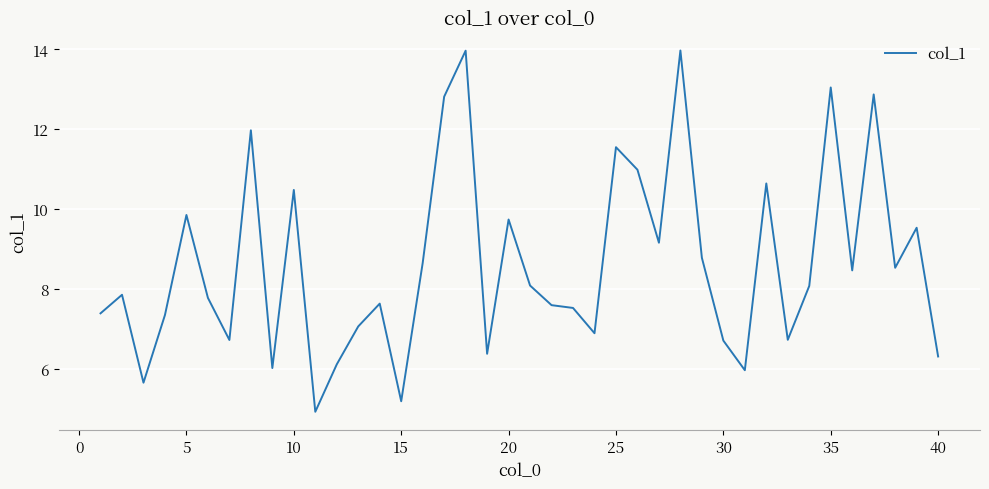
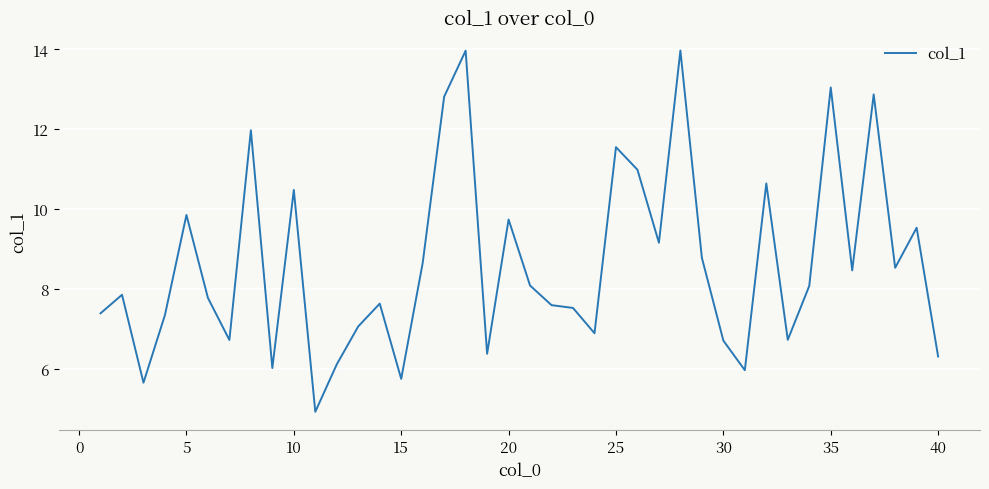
15: 5.2 -> 5.8
